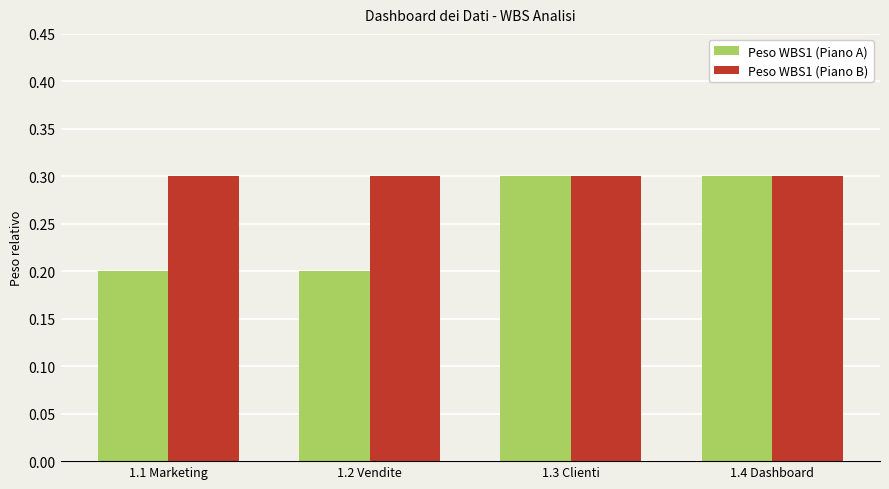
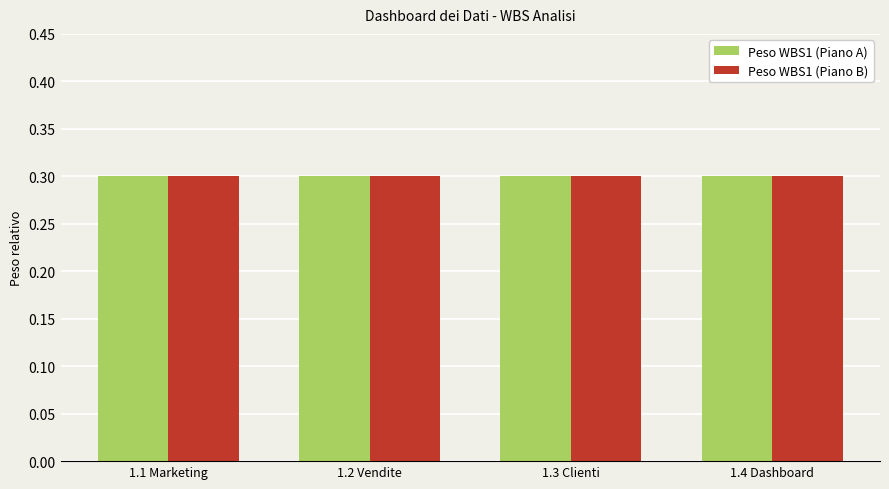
Peso WBS1 (Piano A), 1.1 Marketing: 0.2 -> 0.3
Peso WBS1 (Piano A), 1.2 Vendite: 0.2 -> 0.3
